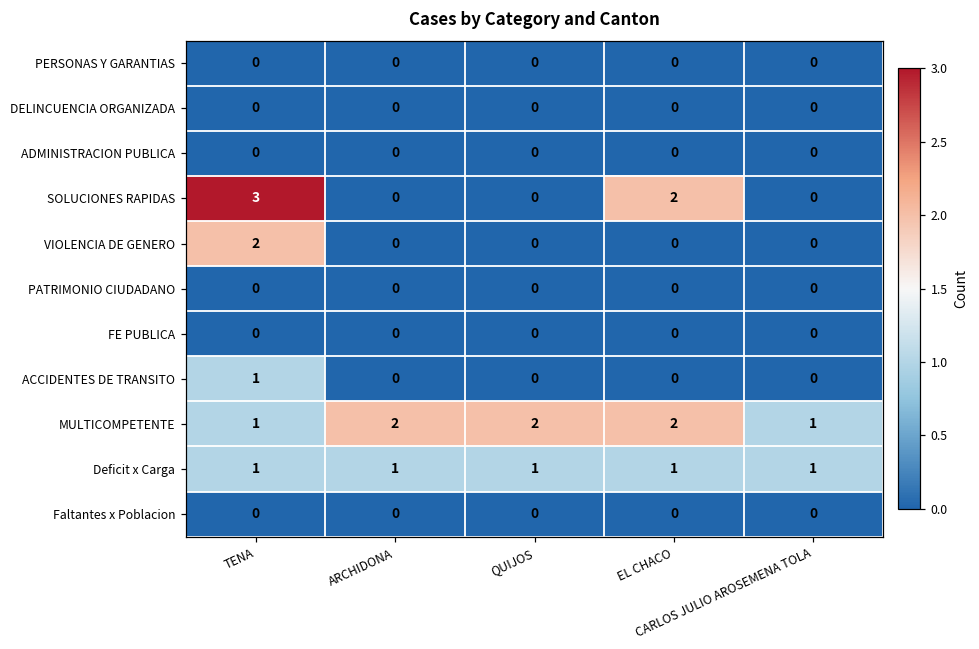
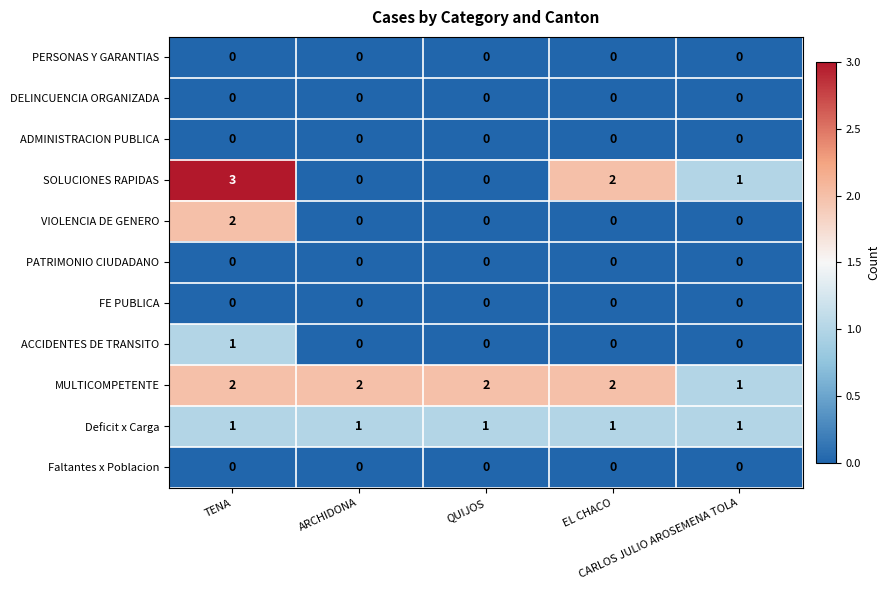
SOLUCIONES RAPIDAS, CARLOS JULIO AROSEMENA TOLA: 0 -> 1
MULTICOMPETENTE, TENA: 1 -> 2
